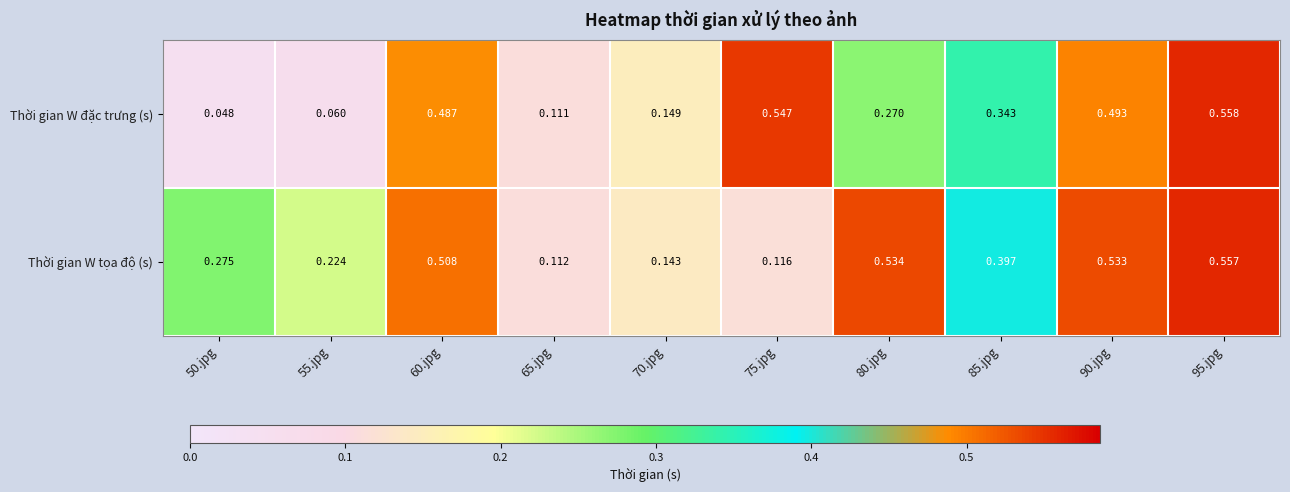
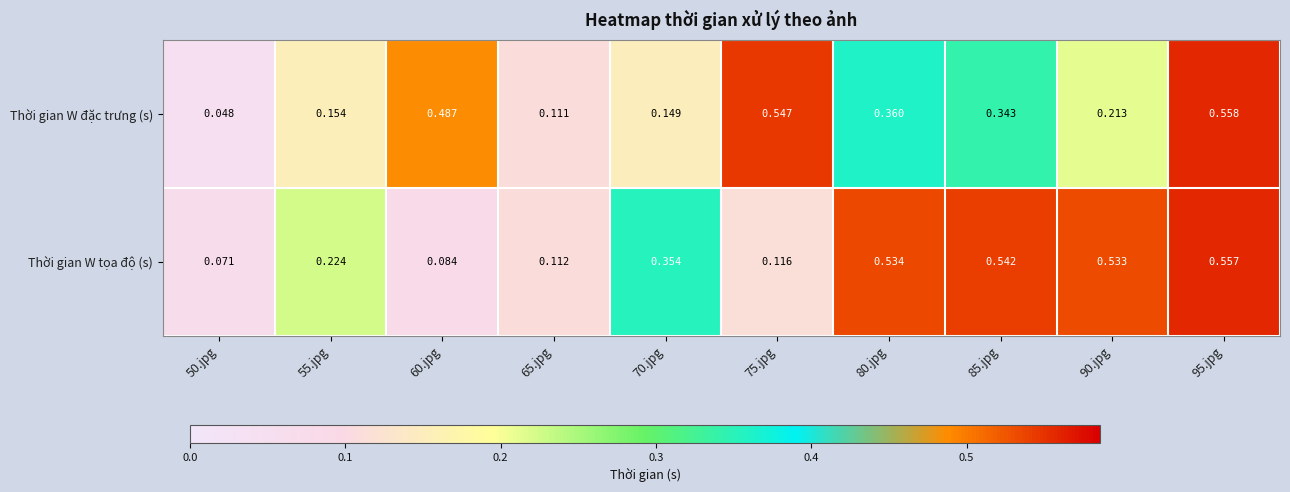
Thời gian W đặc trưng (s), 55.jpg: 0.060 -> 0.154
Thời gian W đặc trưng (s), 80.jpg: 0.270 -> 0.360
Thời gian W đặc trưng (s), 90.jpg: 0.493 -> 0.213
Thời gian W tọa độ (s), 50.jpg: 0.275 -> 0.071
Thời gian W tọa độ (s), 60.jpg: 0.508 -> 0.084
Thời gian W tọa độ (s), 70.jpg: 0.143 -> 0.354
Thời gian W tọa độ (s), 85.jpg: 0.397 -> 0.542
